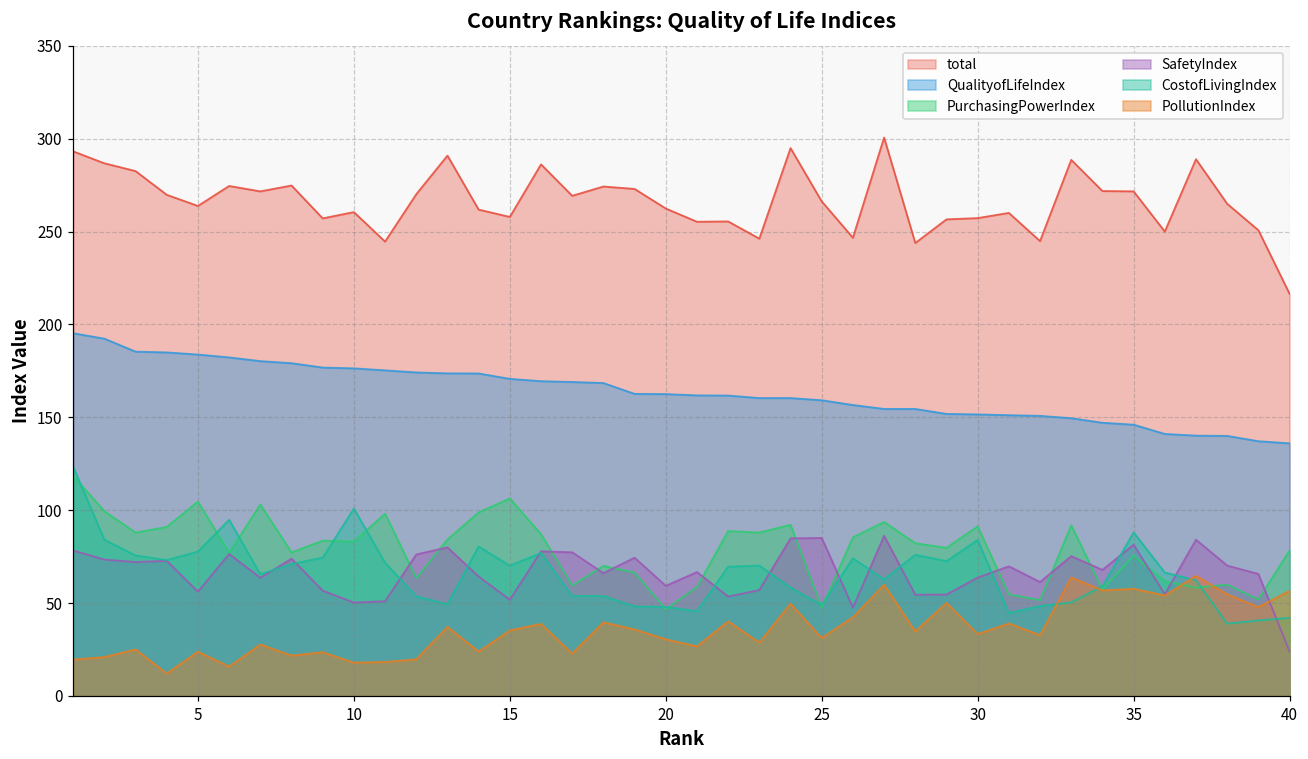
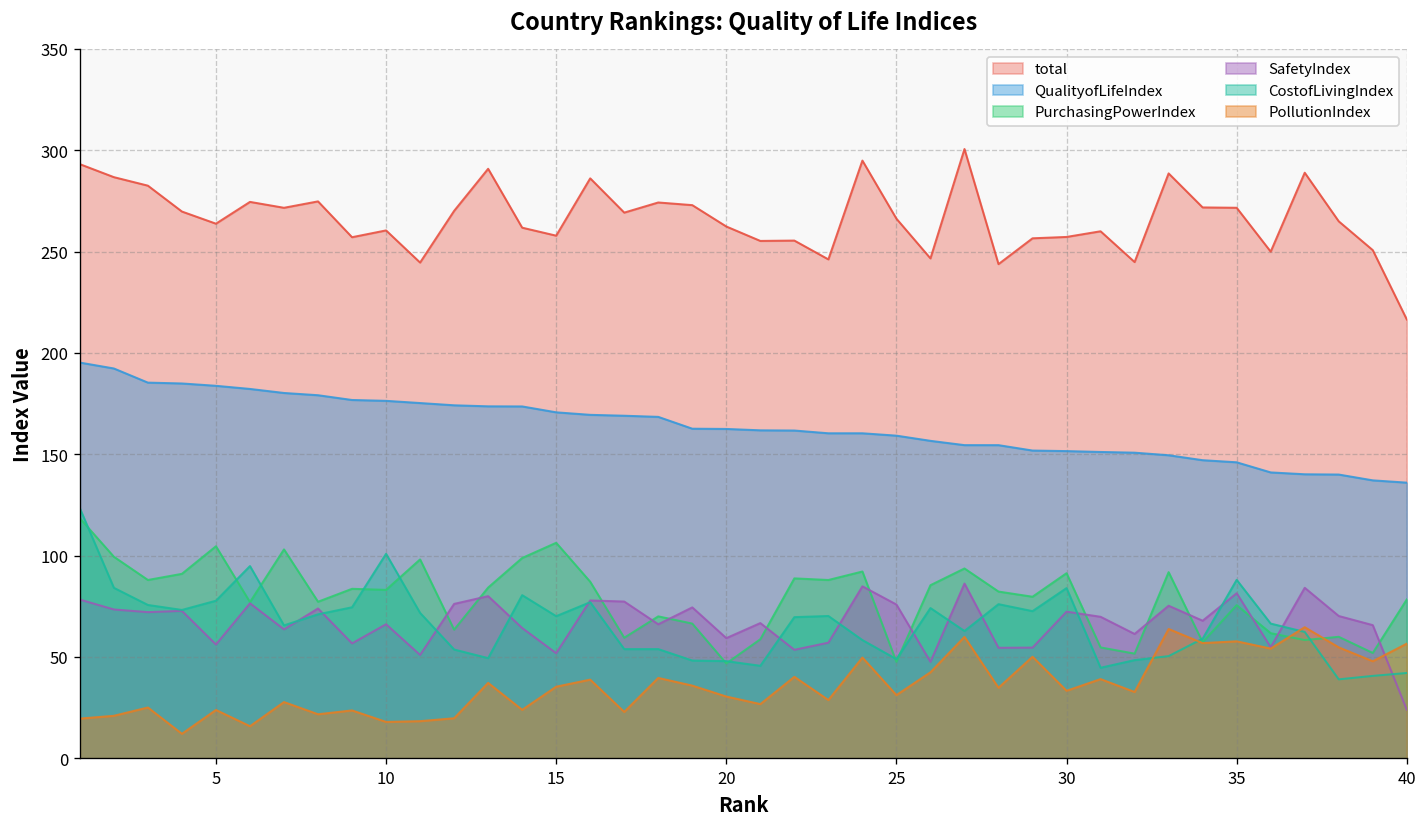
SafetyIndex, 10: 50 -> 66
SafetyIndex, 25: 85 -> 76
SafetyIndex, 30: 64 -> 72
